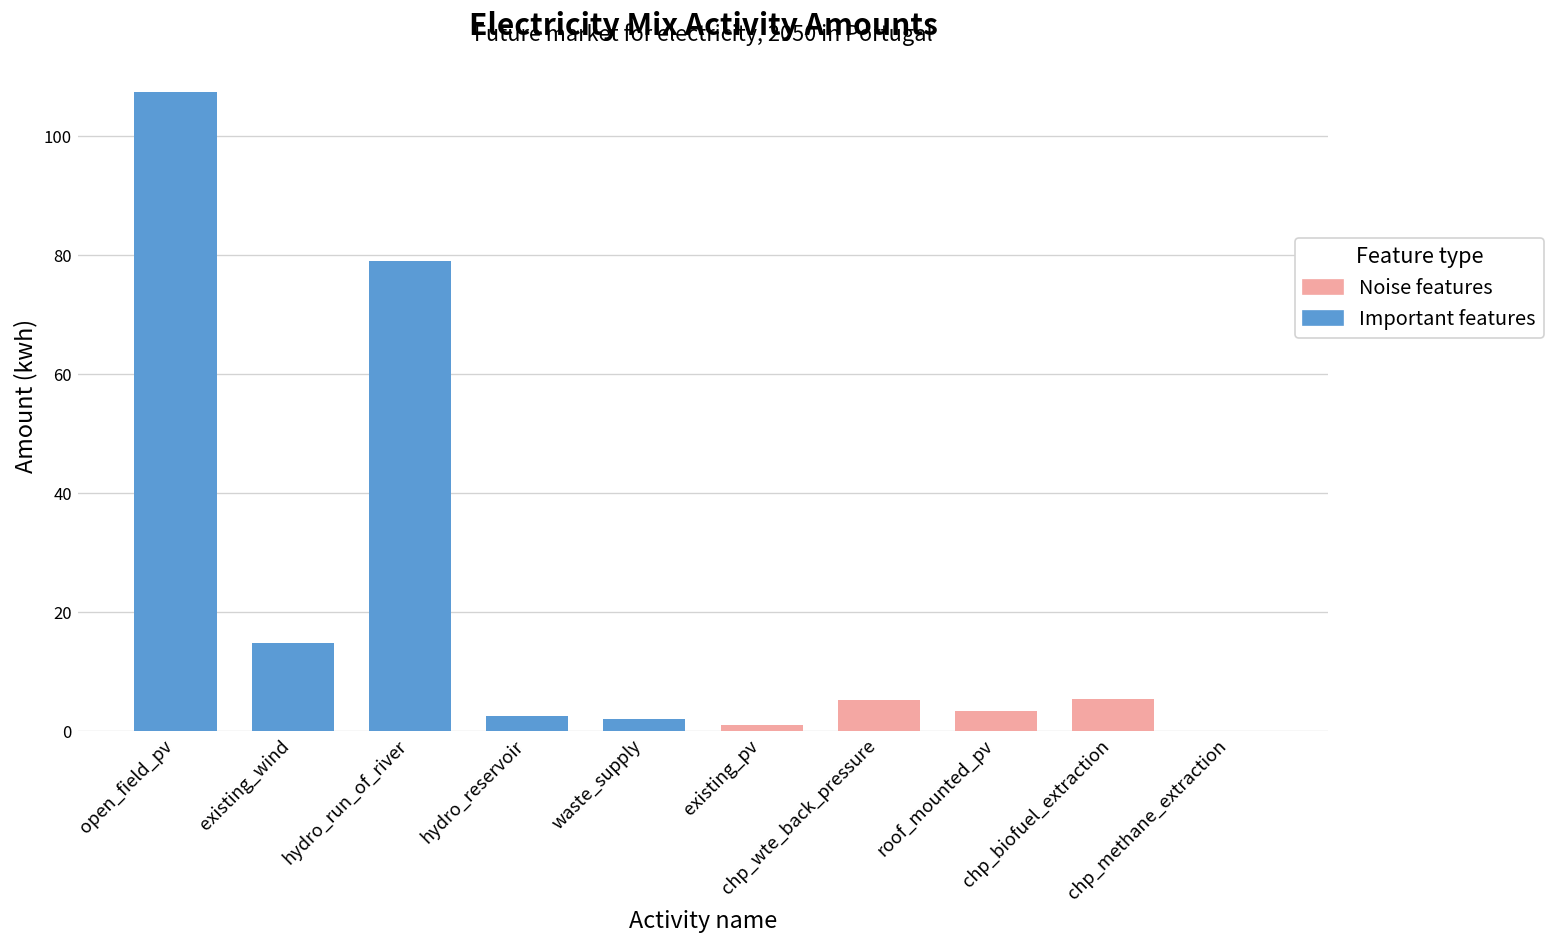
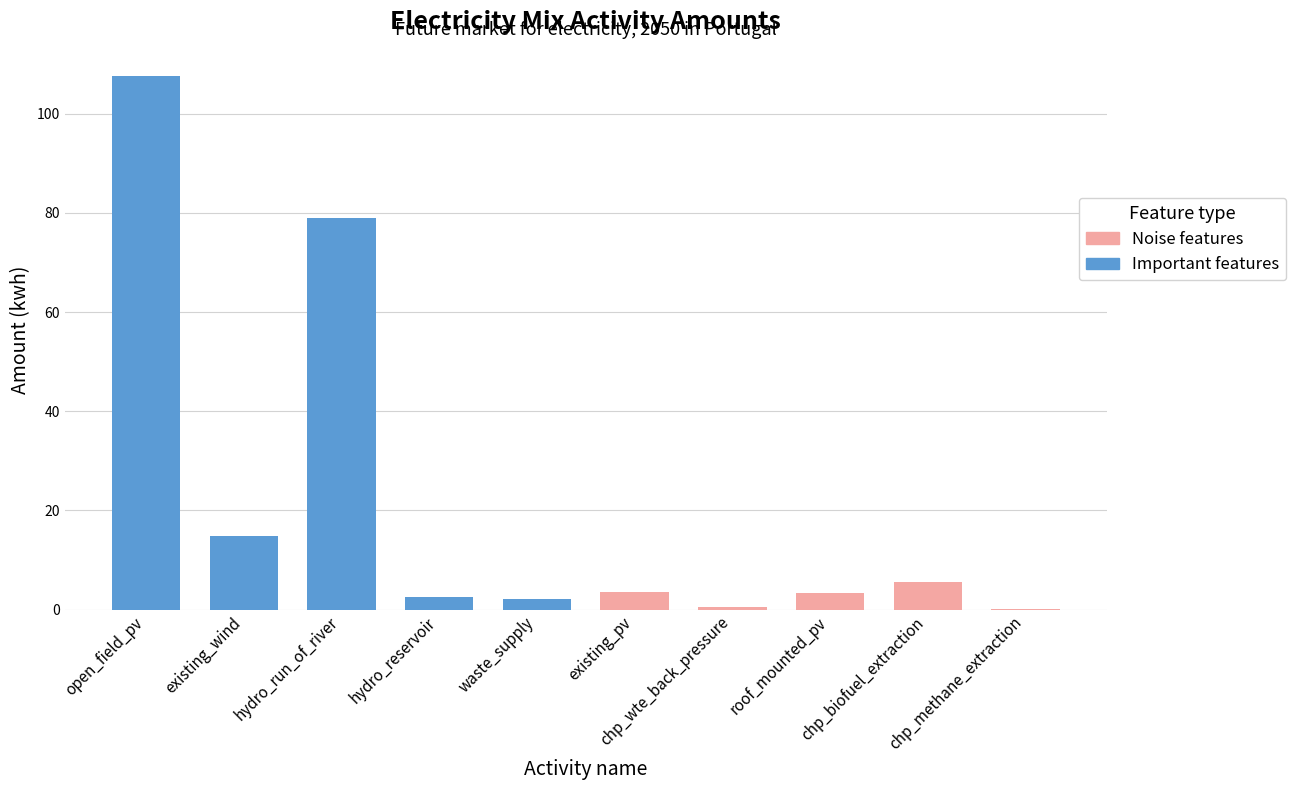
Noise features, existing_pv: 1 -> 3
Noise features, chp_wte_back_pressure: 5 -> 0
